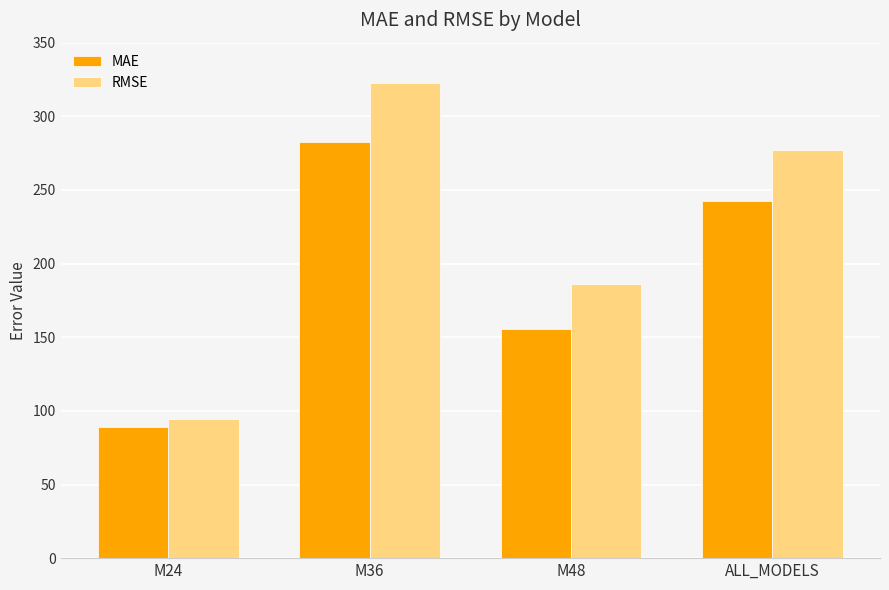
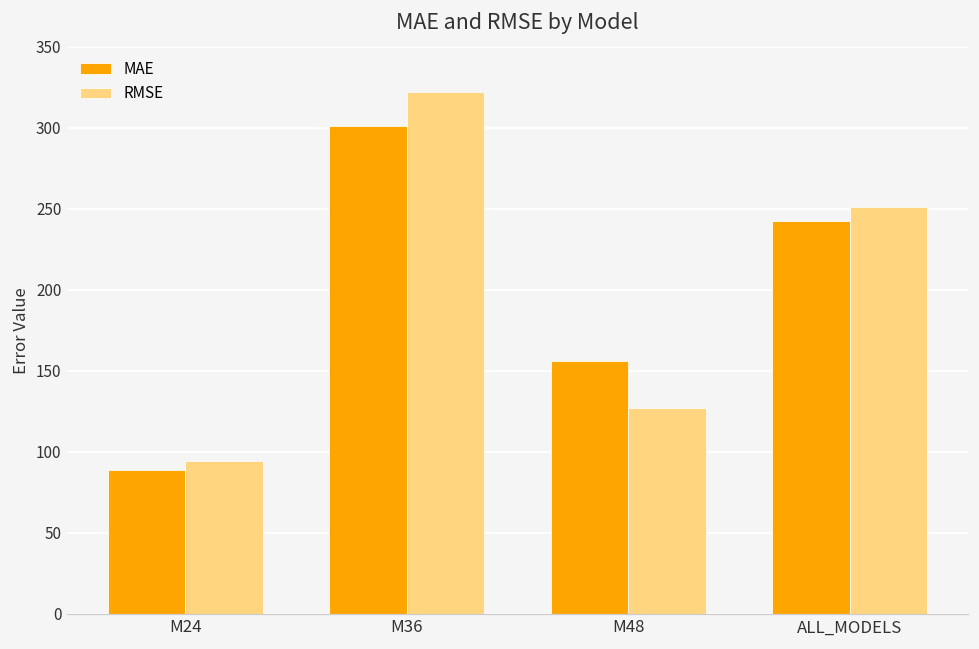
MAE, M36: 282 -> 301
RMSE, M48: 186 -> 127
RMSE, ALL_MODELS: 277 -> 251
